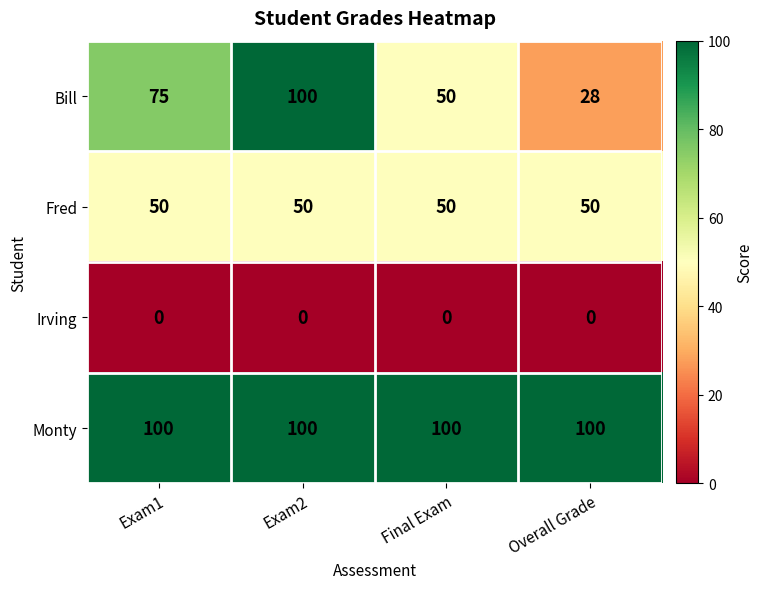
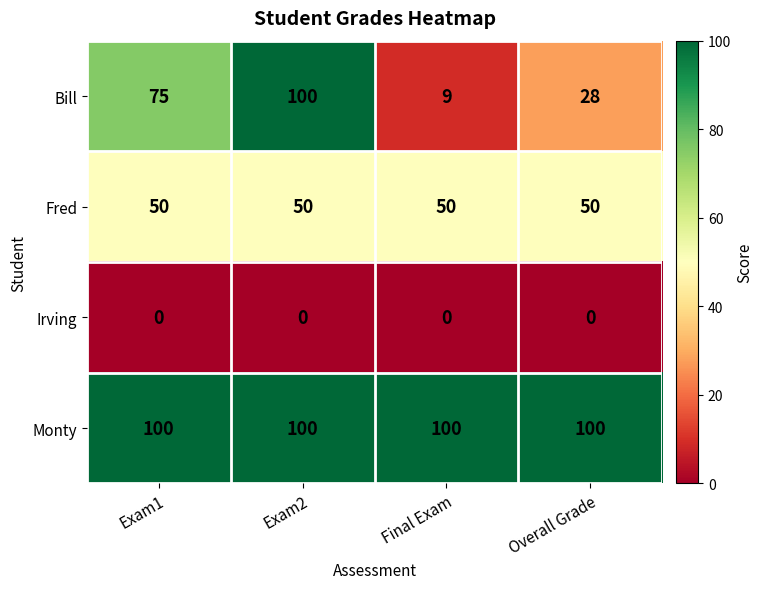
Bill, Final Exam: 50 -> 9
